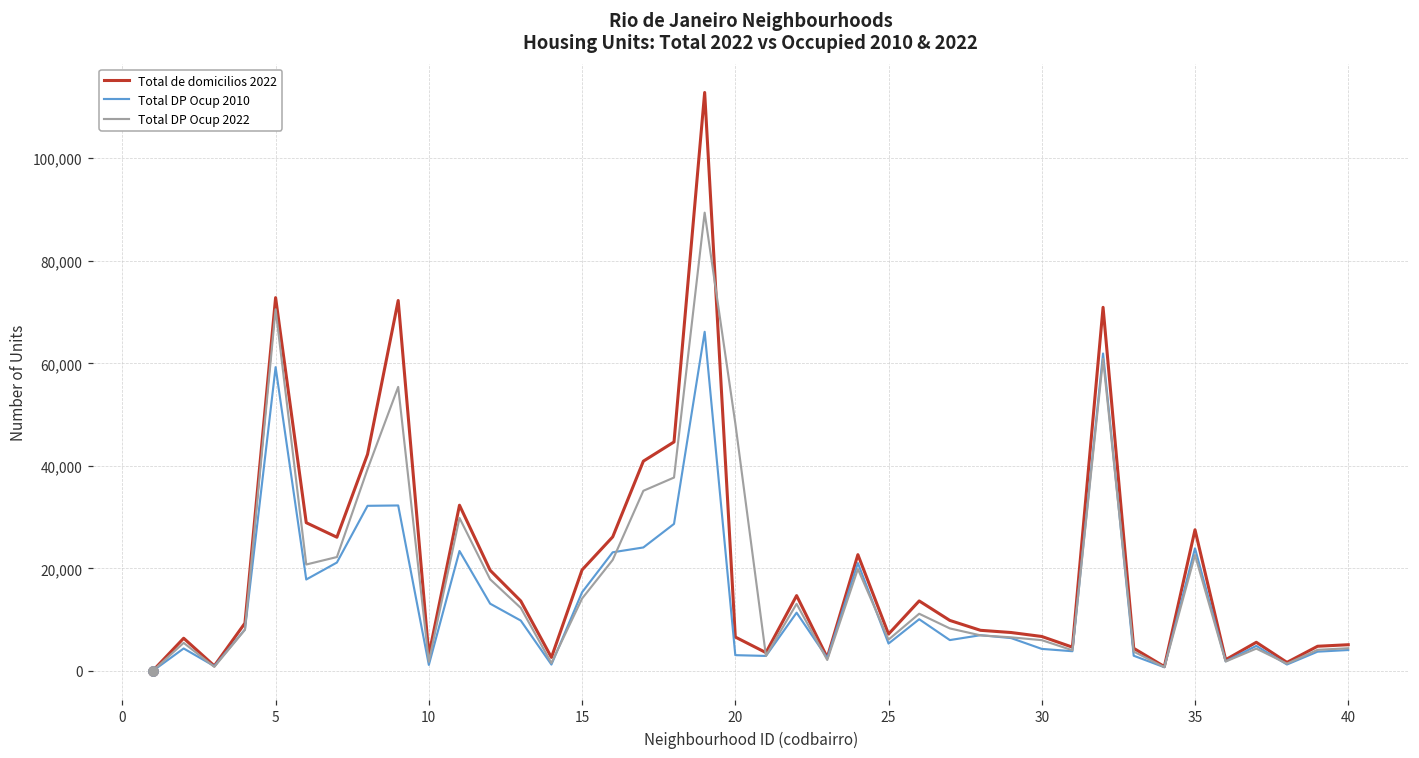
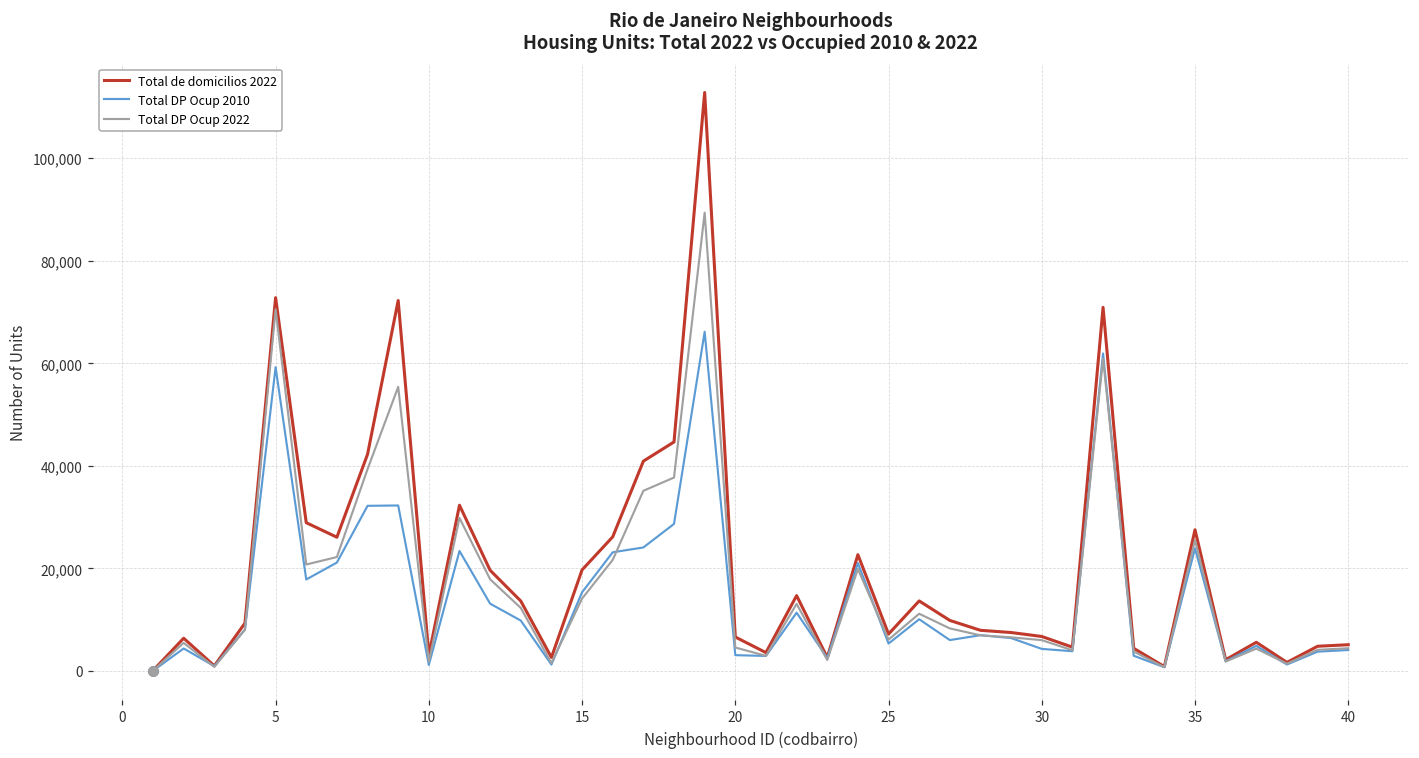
Total DP Ocup 2022, 20: 48,000 -> 5,000
Total DP Ocup 2022, 35: 23,000 -> 26,000
